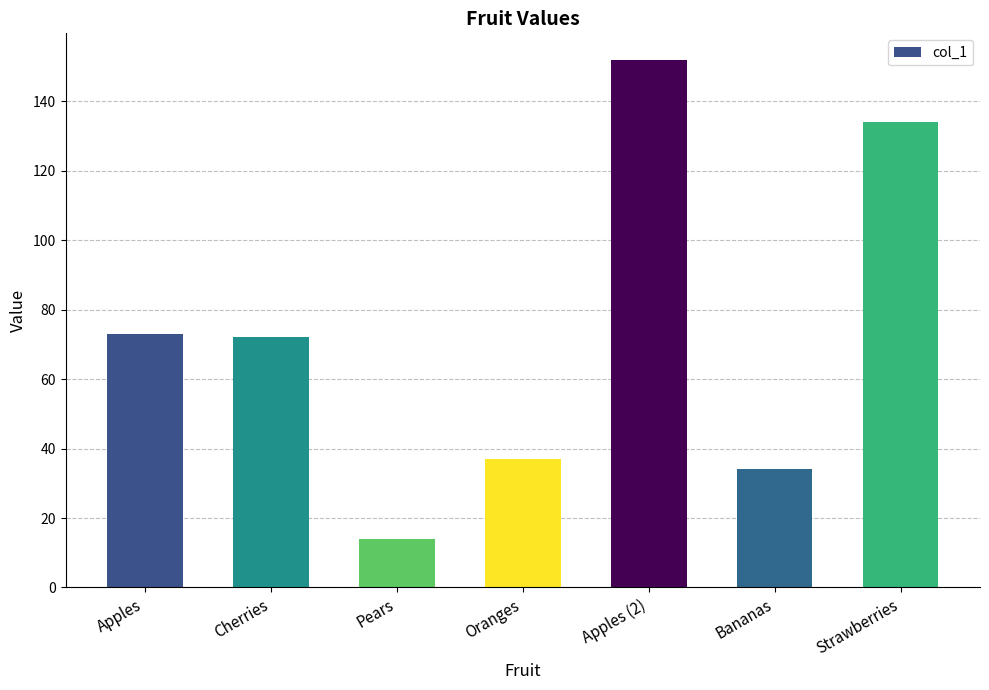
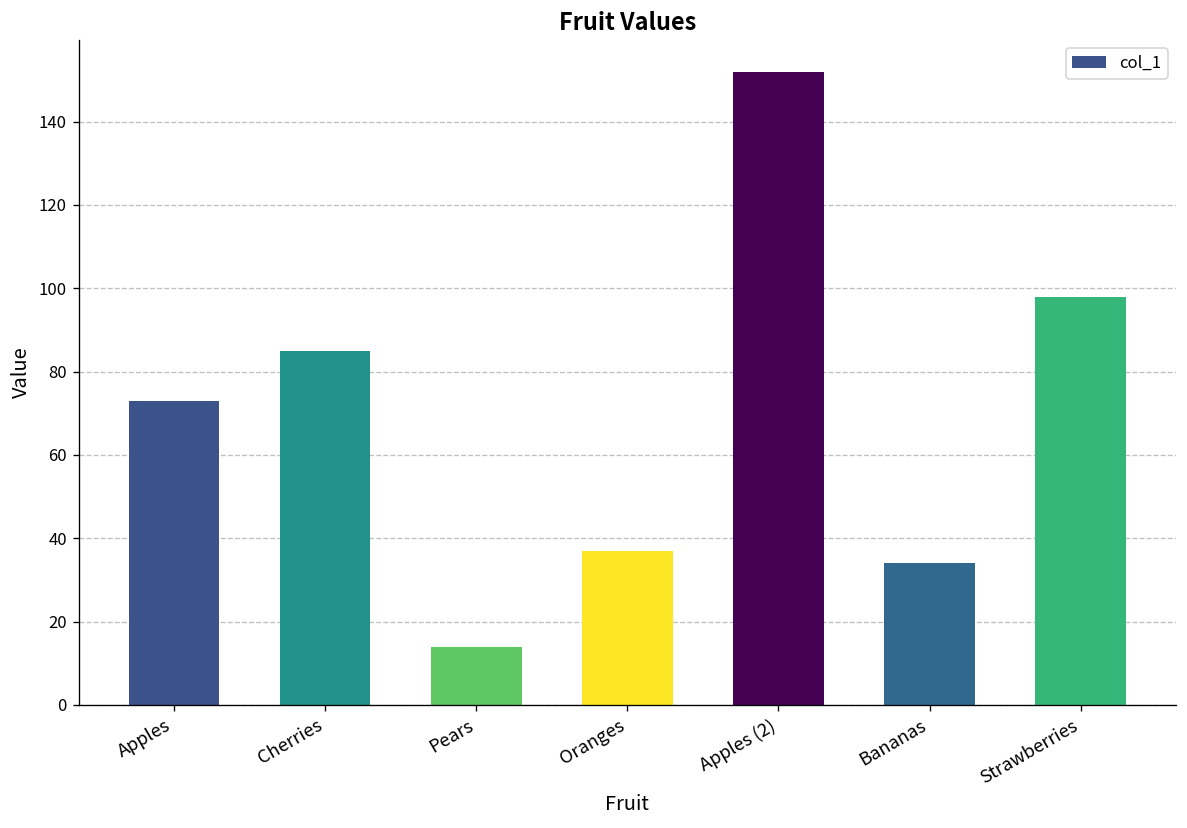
Cherries: 72 -> 85
Strawberries: 134 -> 98
